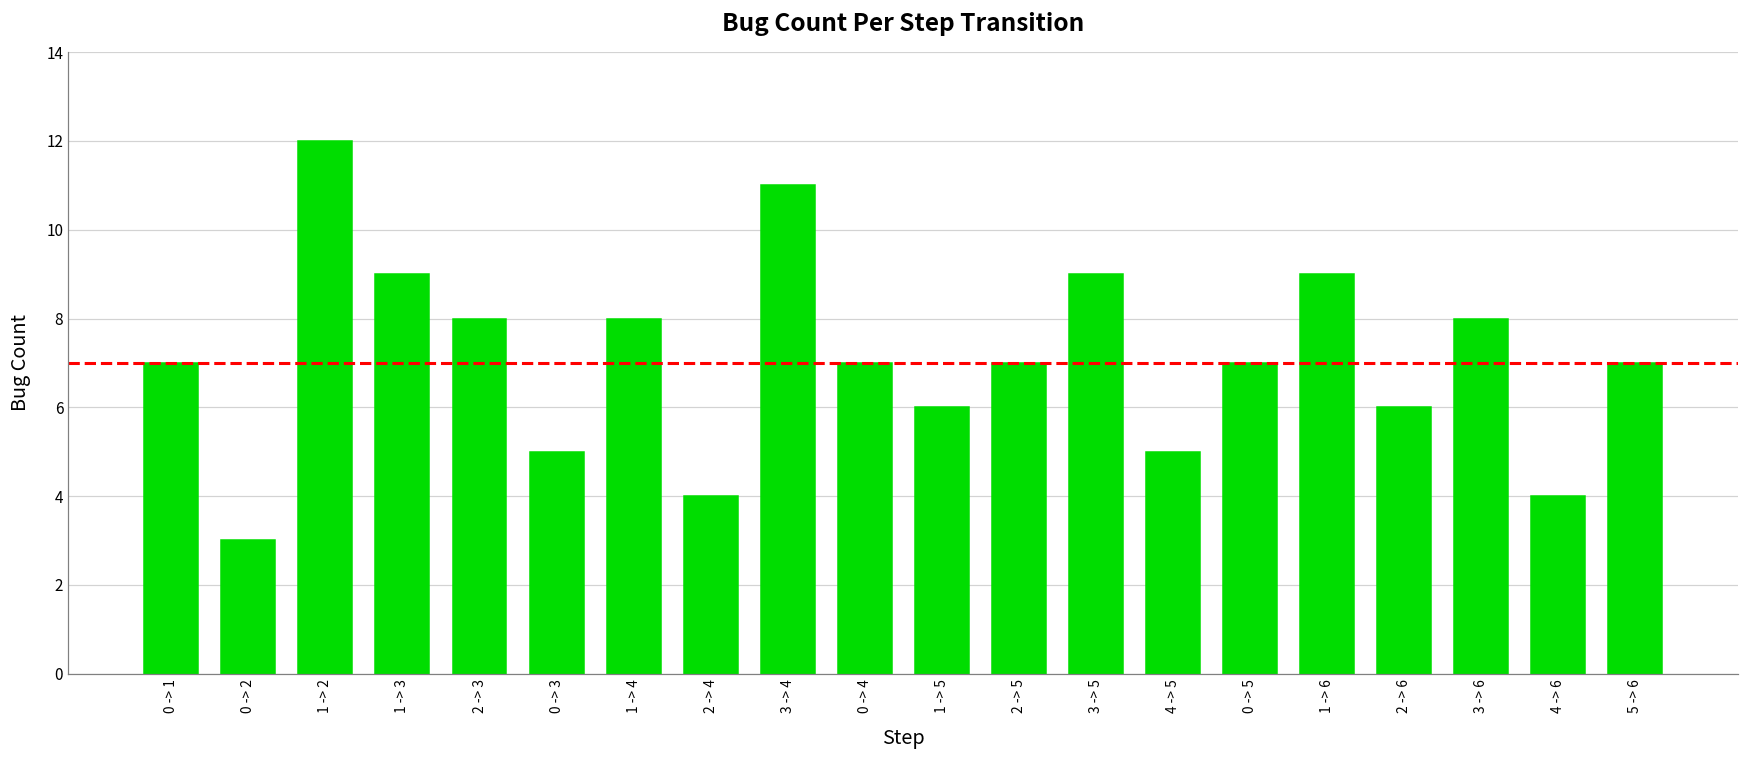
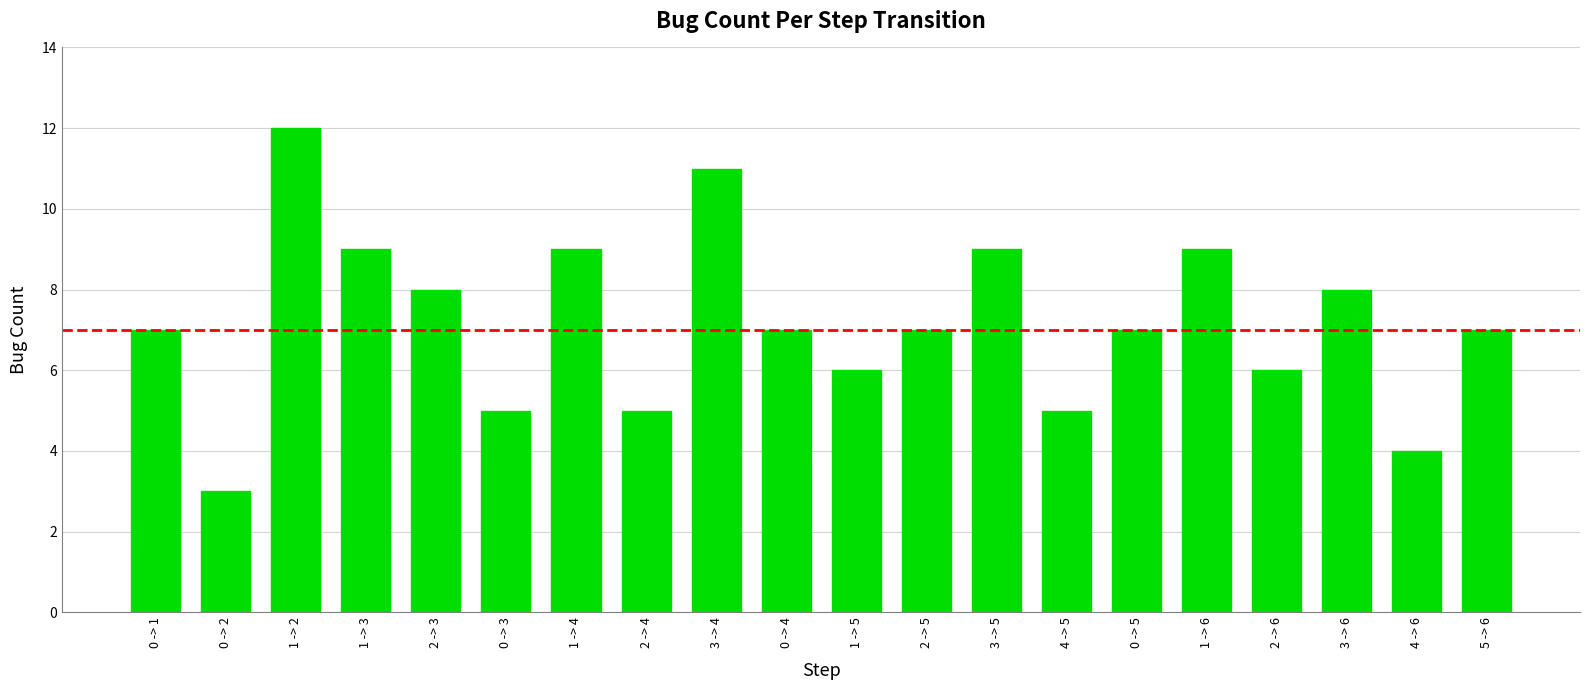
1 -> 4: 8 -> 9
2 -> 4: 4 -> 5
